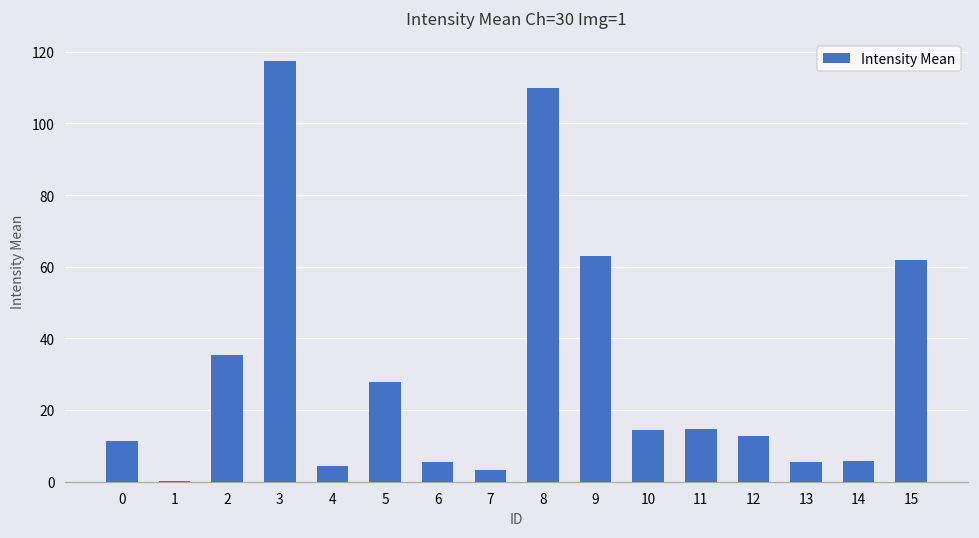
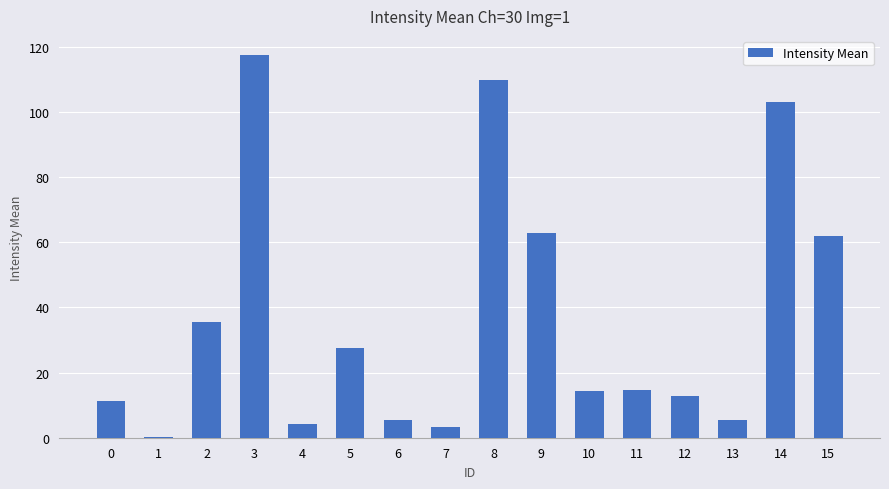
14: 6 -> 103
